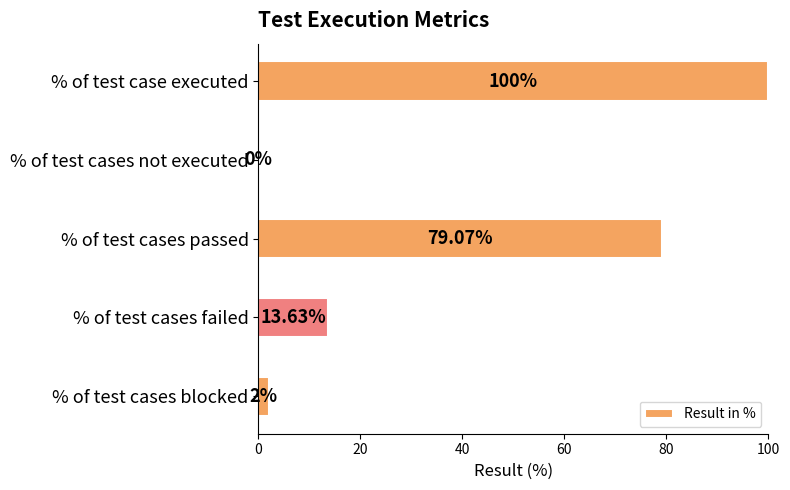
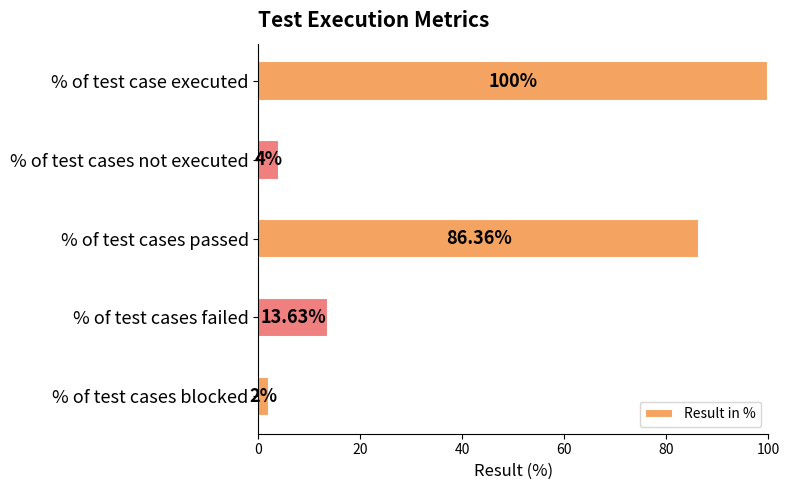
% of test cases not executed: 0% -> 4%
% of test cases passed: 79.07% -> 86.36%
